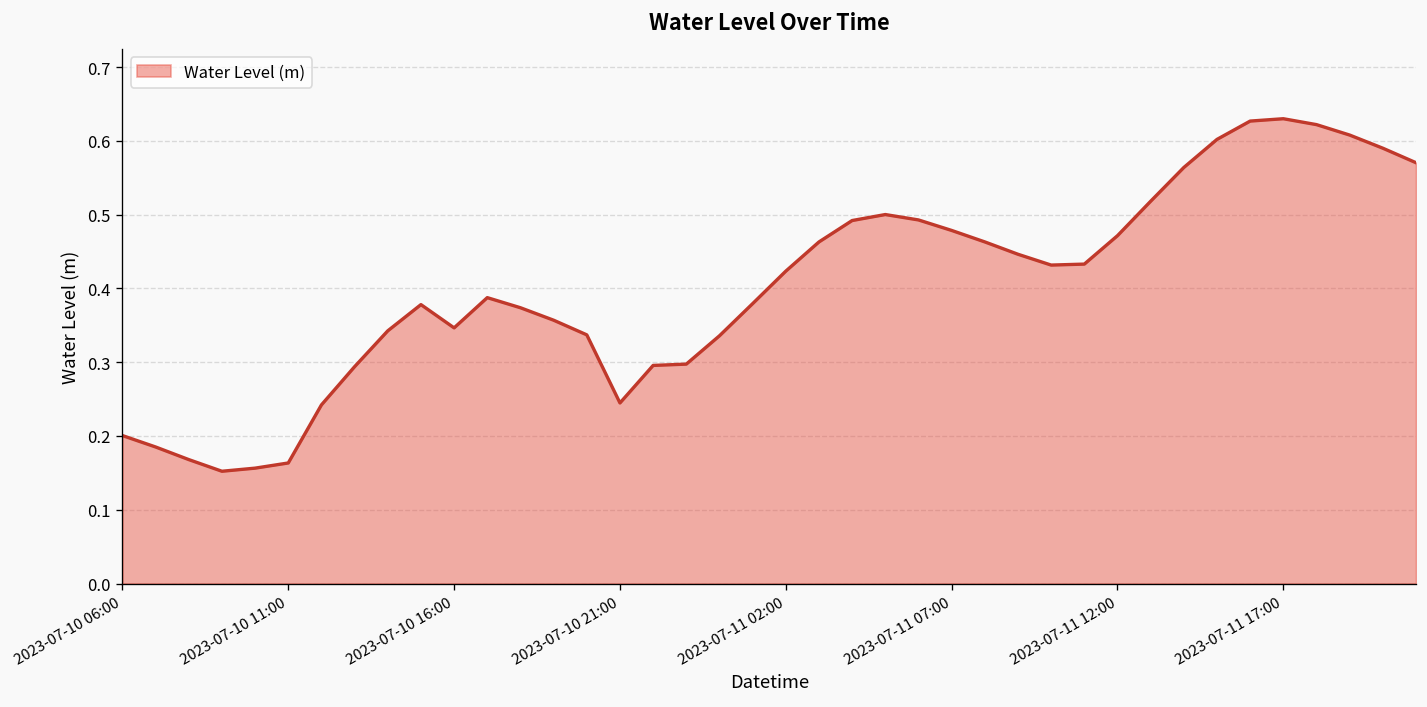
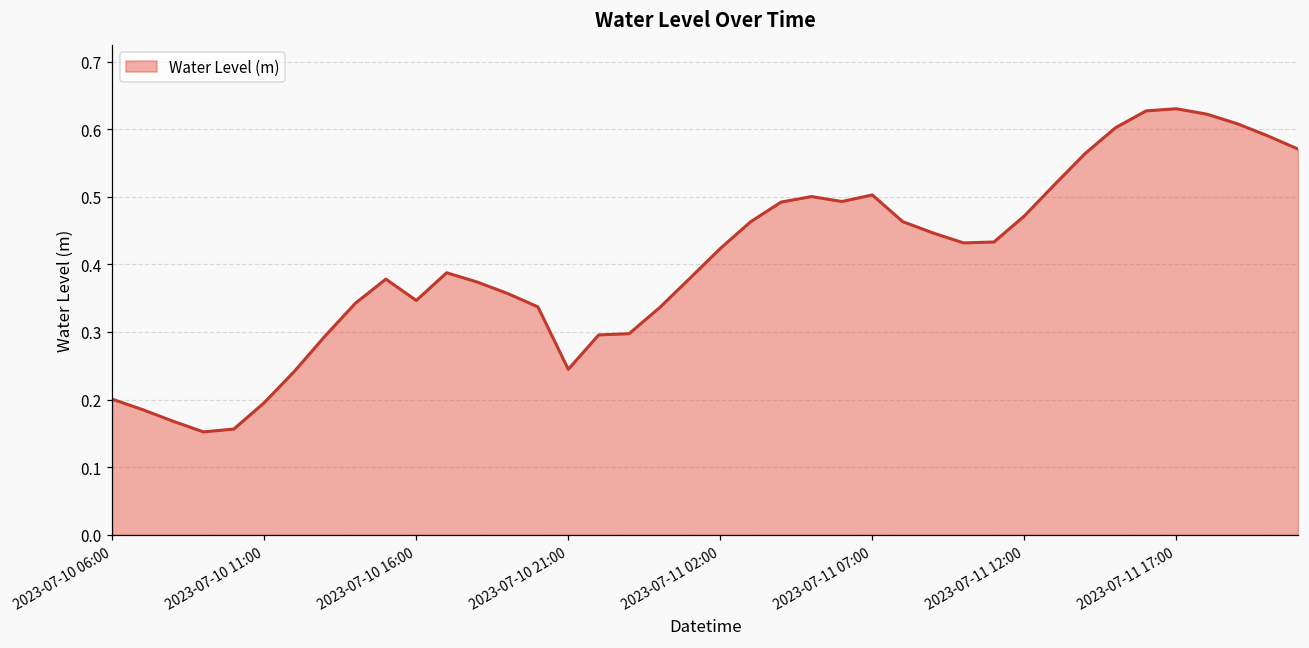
2023-07-10 11:00: 0.16 -> 0.20
2023-07-11 07:00: 0.48 -> 0.50
